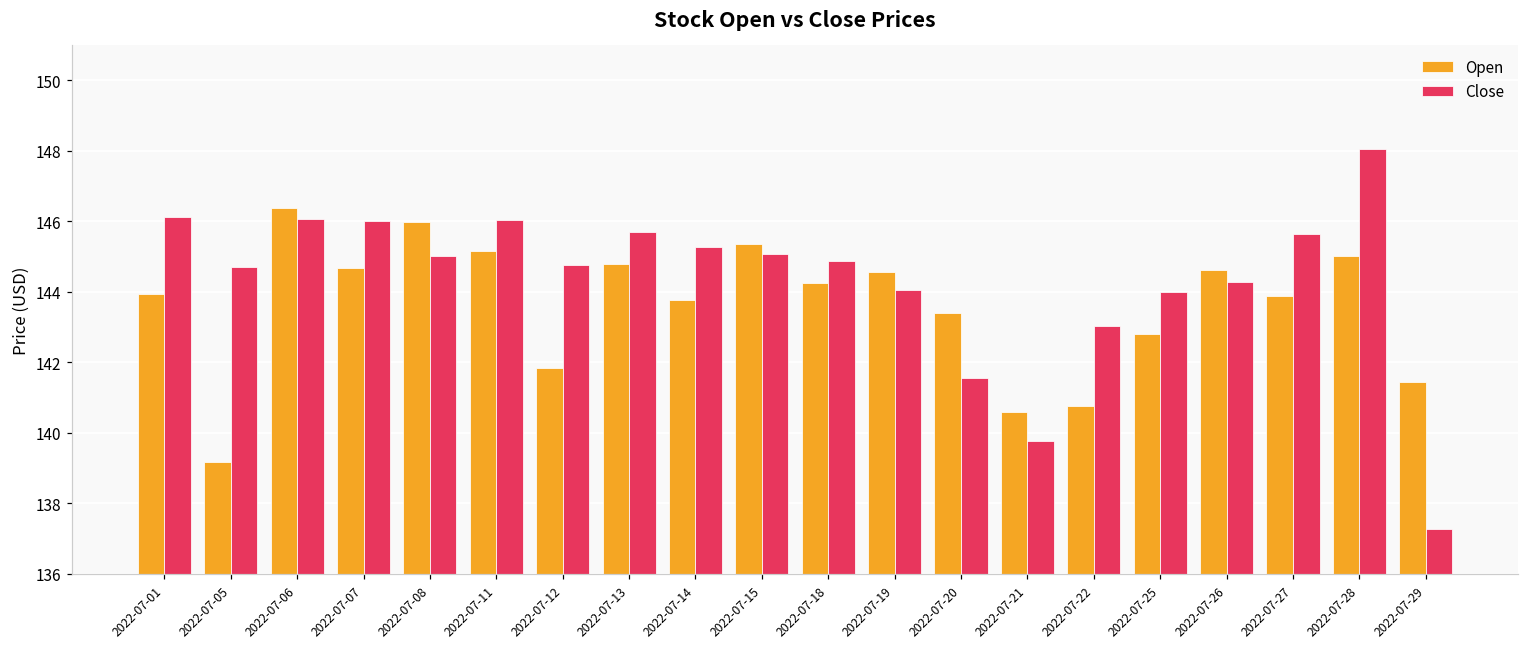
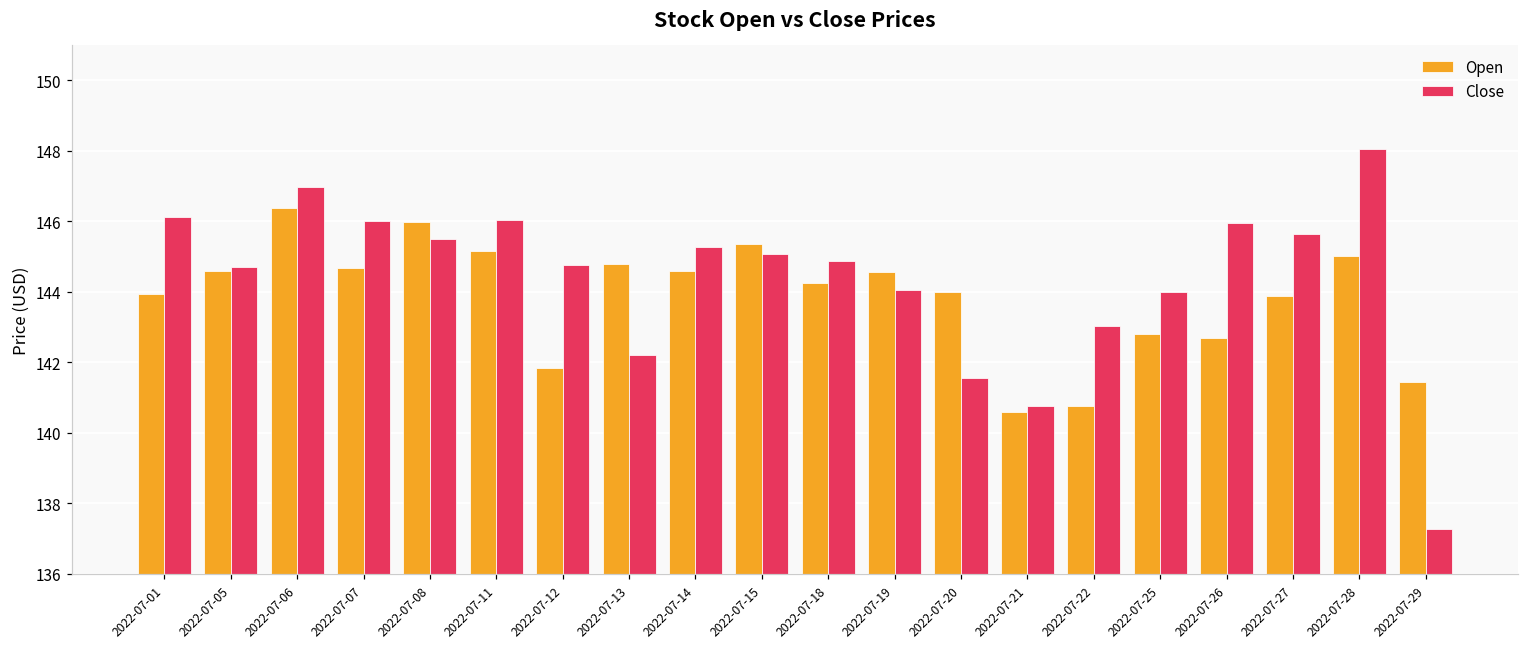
Open, 2022-07-05: 139.2 -> 144.6
Close, 2022-07-06: 146.1 -> 147.0
Close, 2022-07-08: 145.0 -> 145.5
Close, 2022-07-13: 145.7 -> 142.2
Open, 2022-07-14: 143.8 -> 144.6
Open, 2022-07-20: 143.4 -> 144.0
Close, 2022-07-21: 139.8 -> 140.8
Open, 2022-07-26: 144.6 -> 142.7
Close, 2022-07-26: 144.3 -> 145.9
